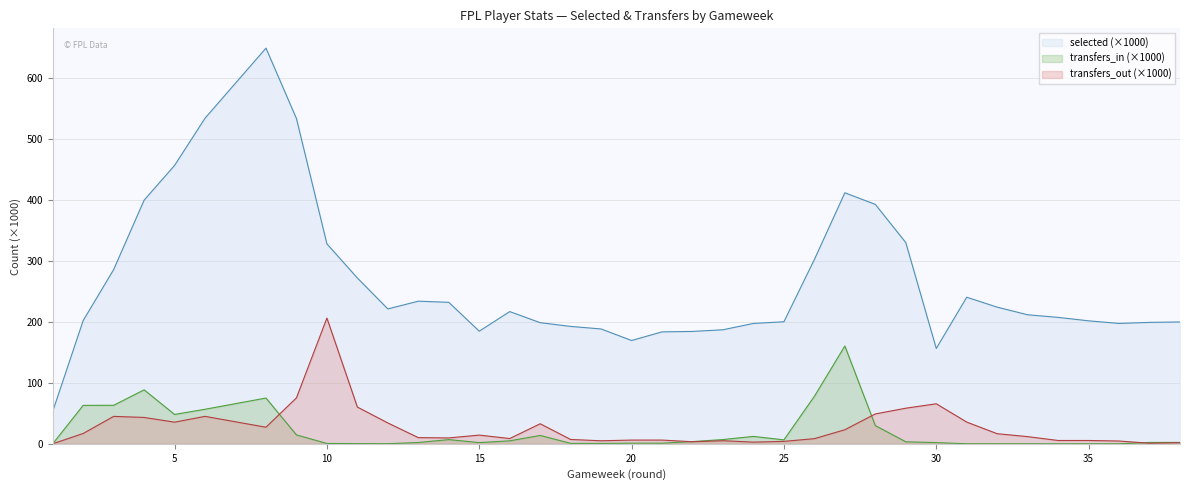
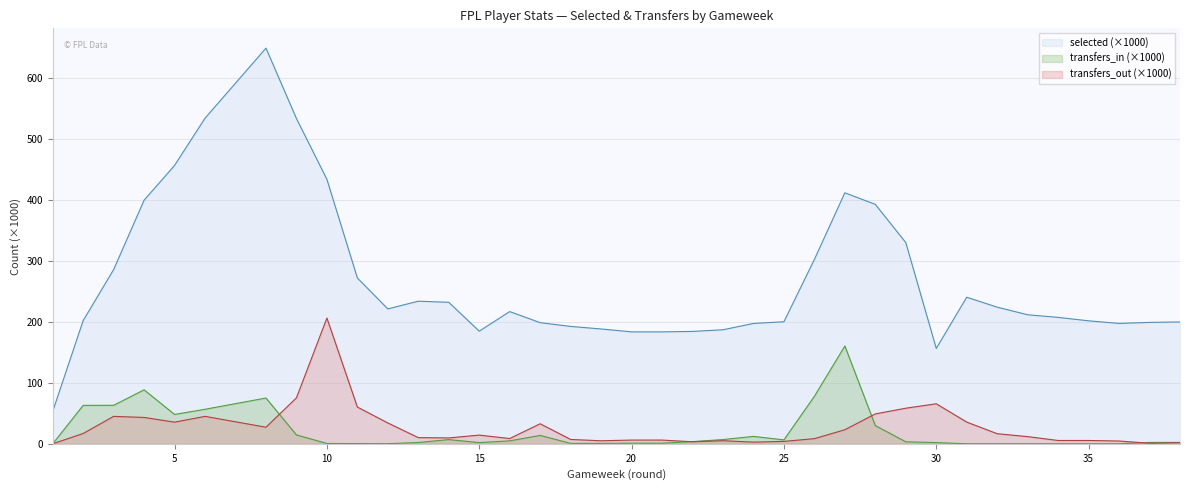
selected (×1000), 10: 330 -> 430
selected (×1000), 20: 170 -> 180
